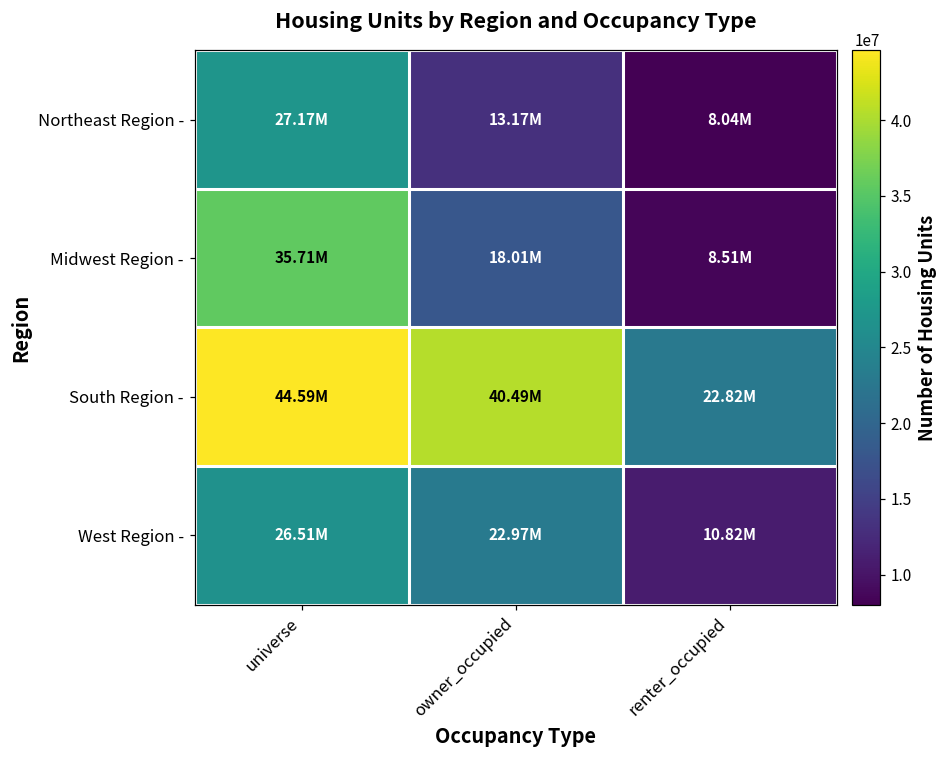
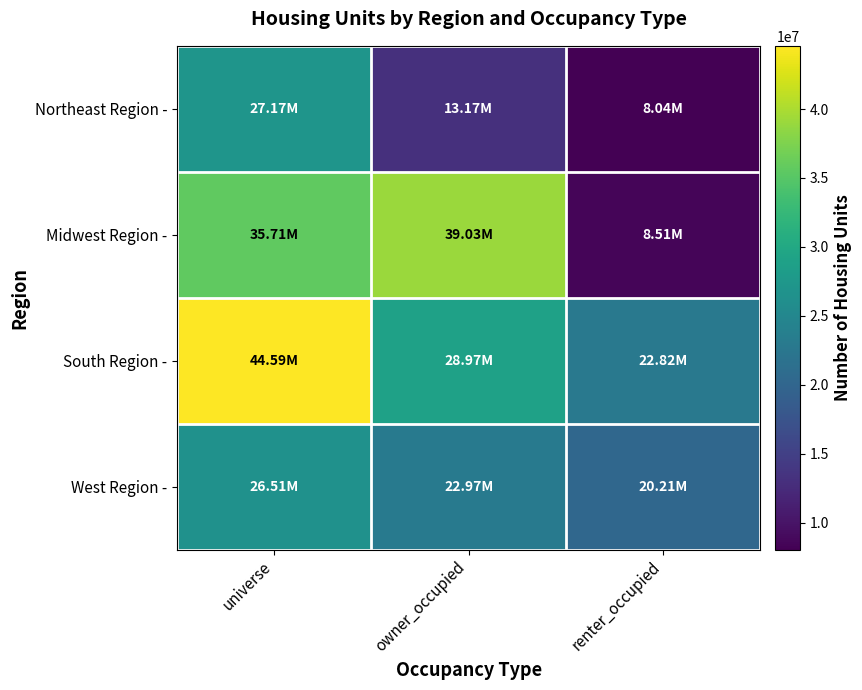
Midwest Region -, owner_occupied: 18.01M -> 39.03M
South Region -, owner_occupied: 40.49M -> 28.97M
West Region -, renter_occupied: 10.82M -> 20.21M
